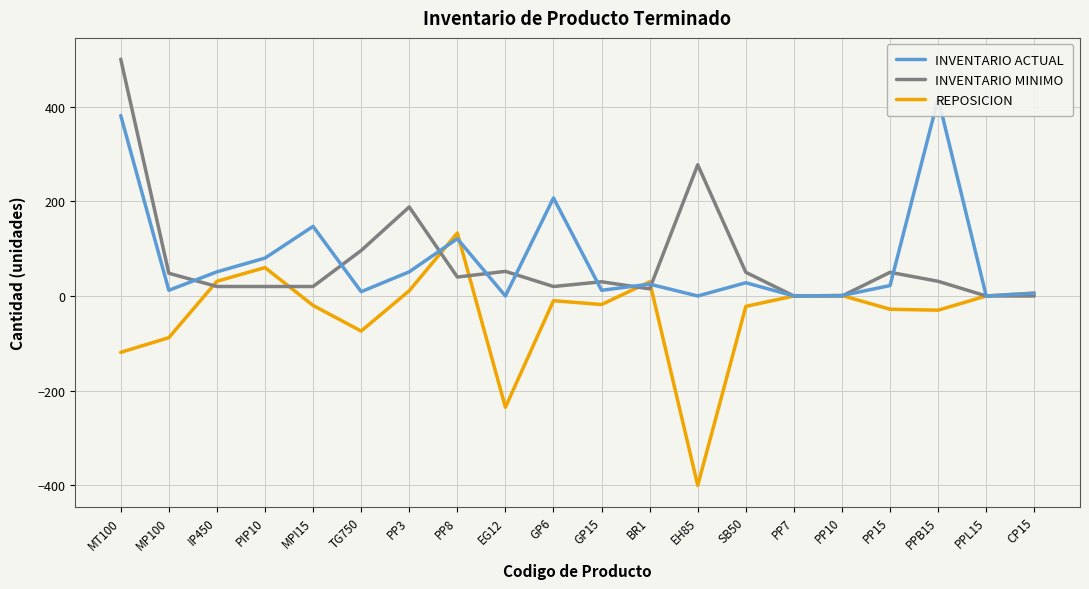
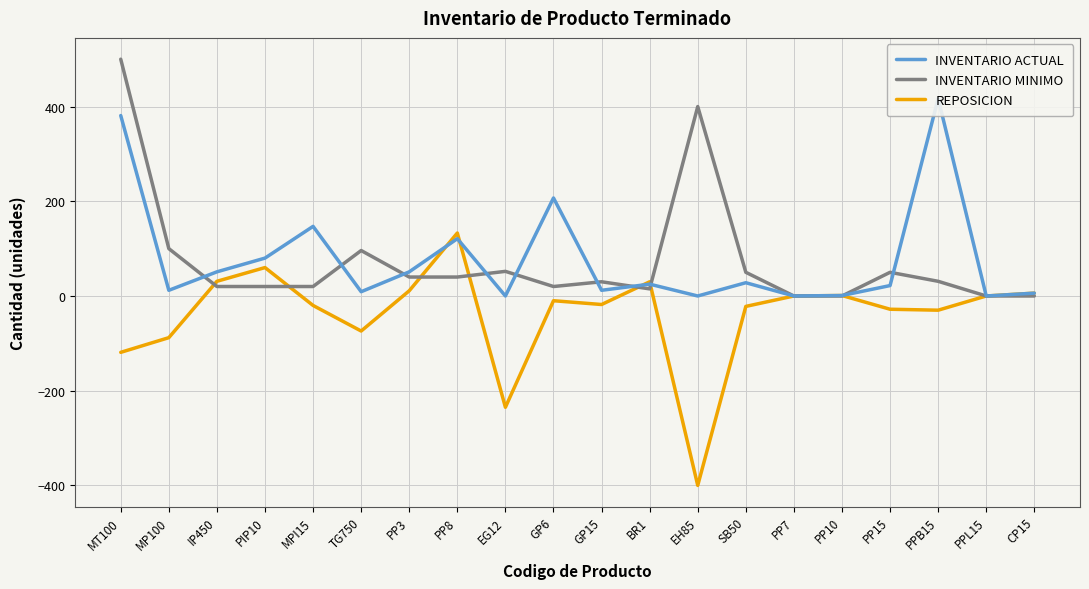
INVENTARIO MINIMO, MP100: 50 -> 100
INVENTARIO MINIMO, PP3: 190 -> 40
INVENTARIO MINIMO, EH85: 280 -> 400
